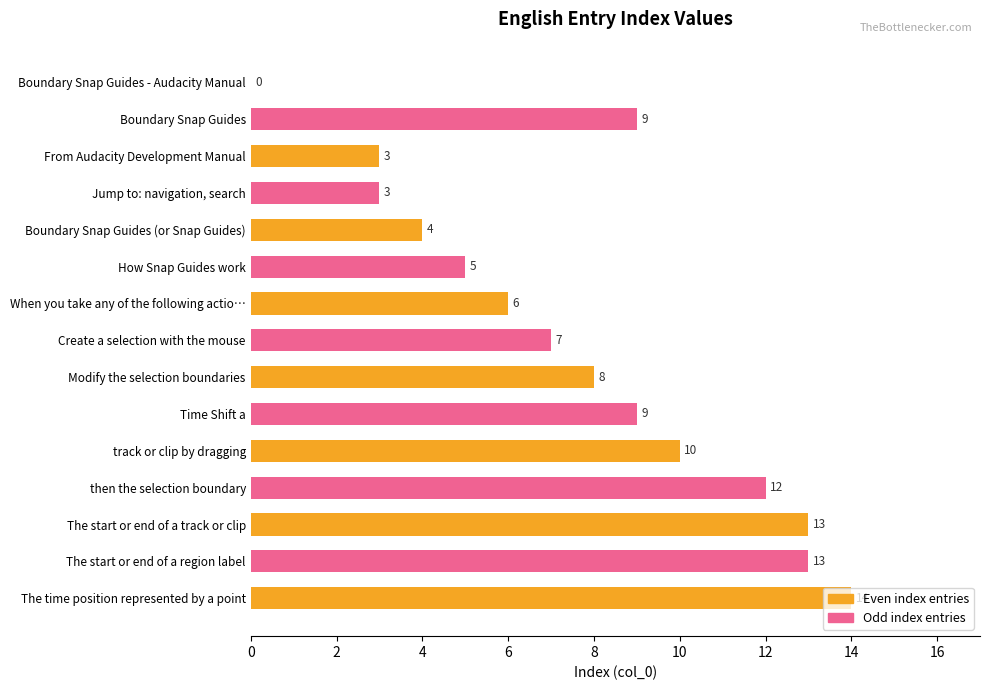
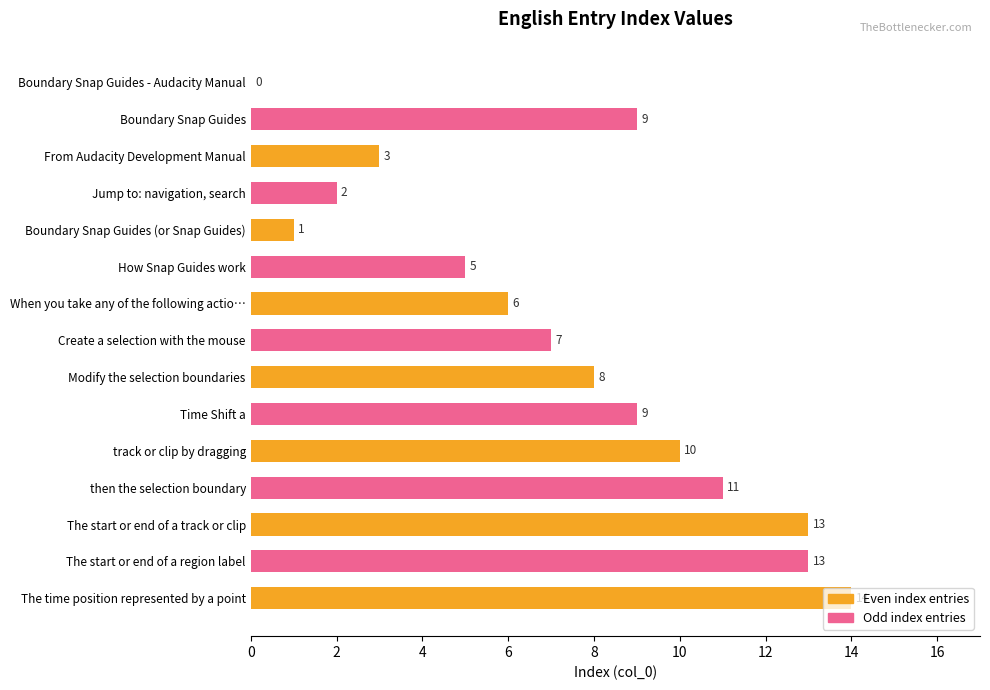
Jump to: navigation, search: 3 -> 2
Boundary Snap Guides (or Snap Guides): 4 -> 1
then the selection boundary: 12 -> 11
